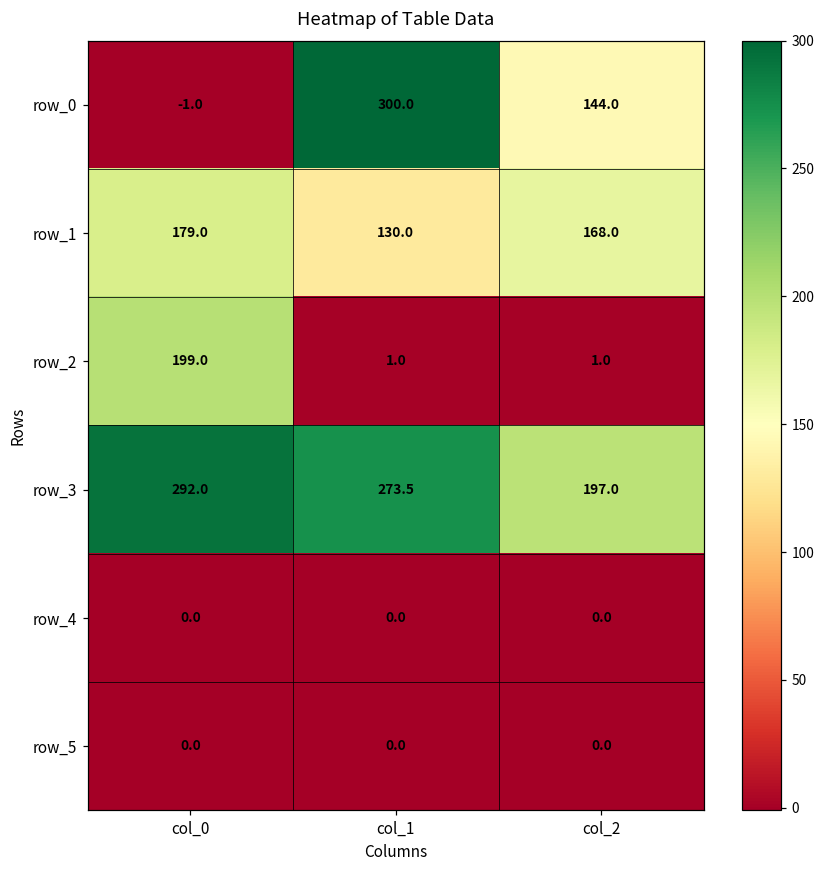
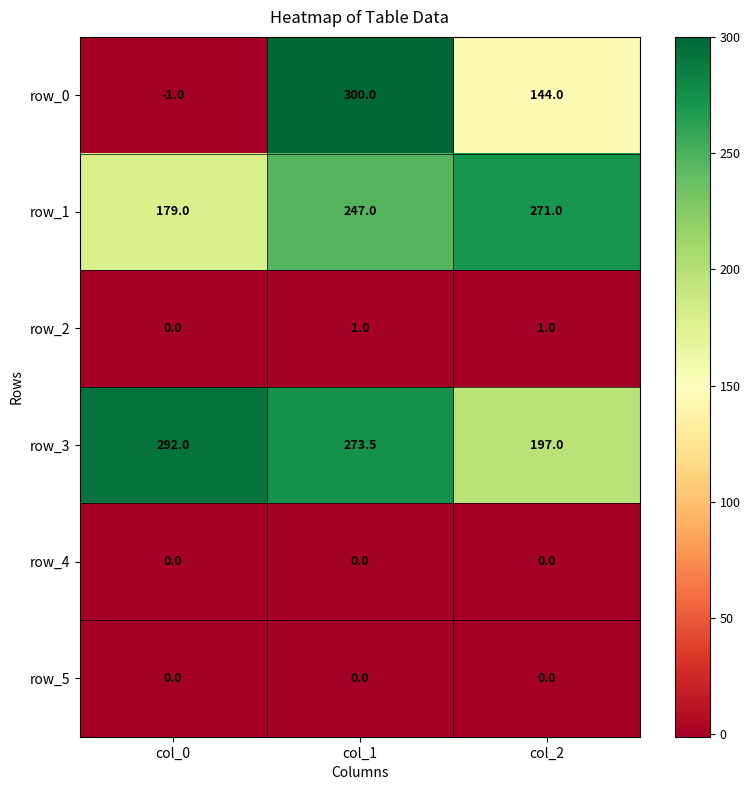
row_1, col_1: 130.0 -> 247.0
row_1, col_2: 168.0 -> 271.0
row_2, col_0: 199.0 -> 0.0
